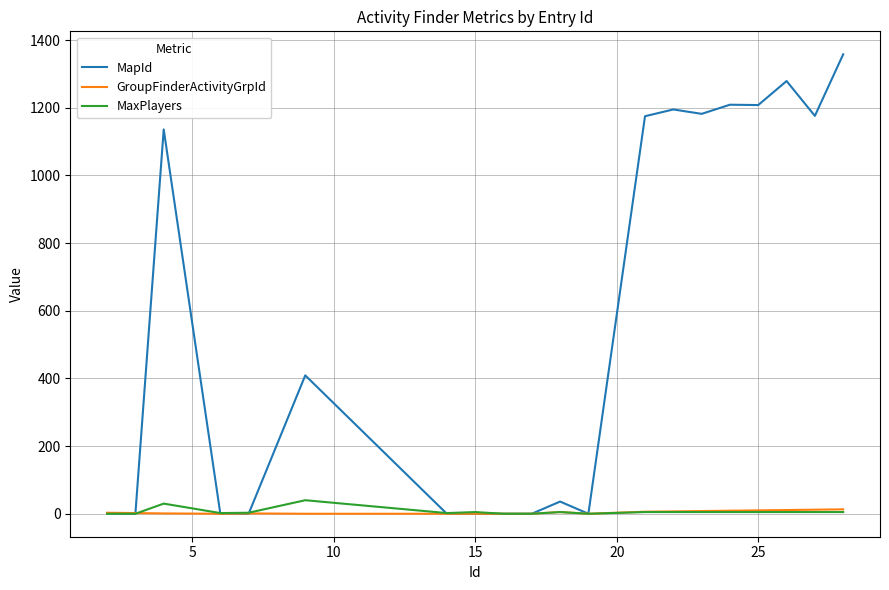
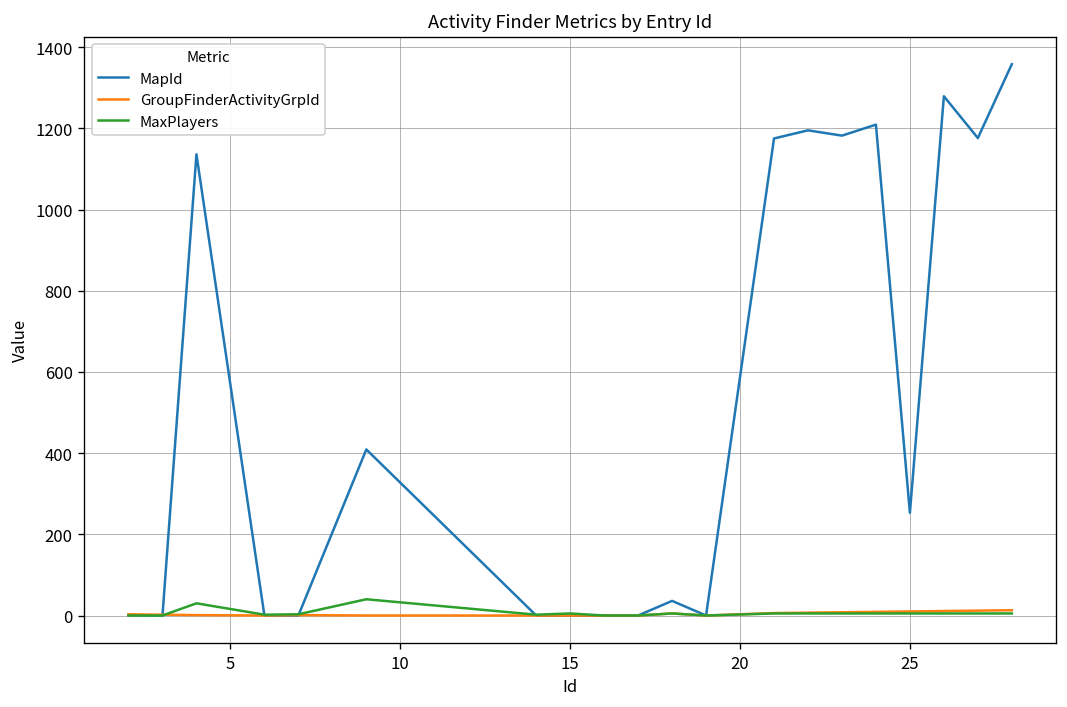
MapId, 25: 1210 -> 250
